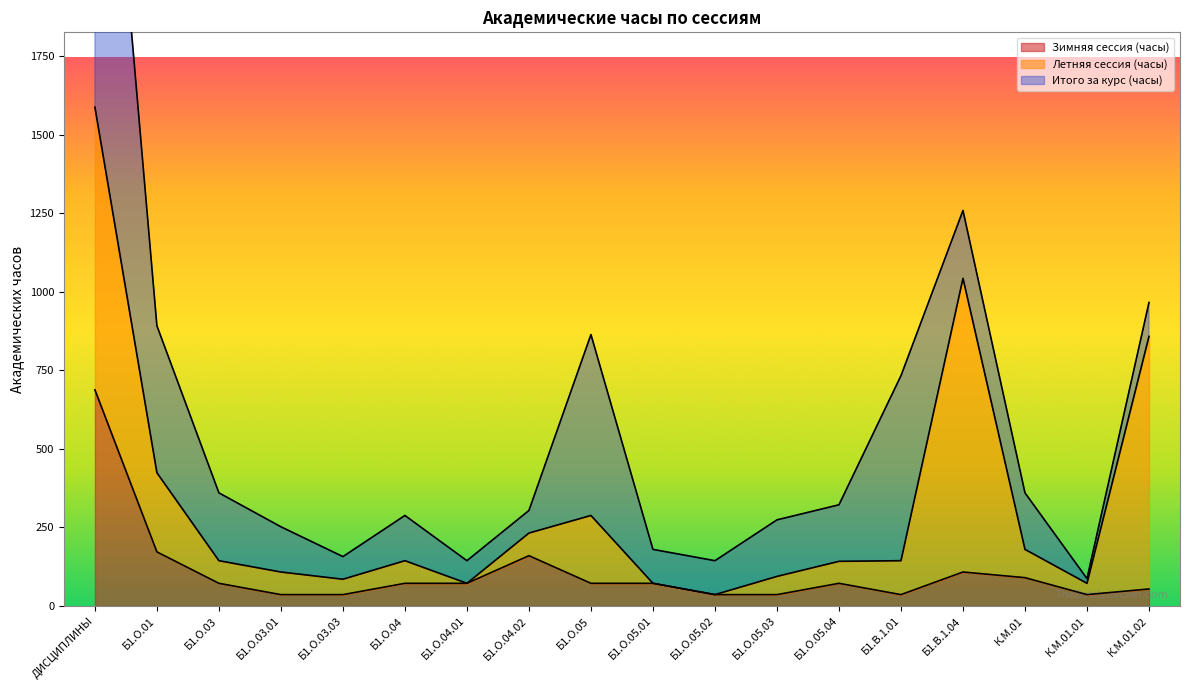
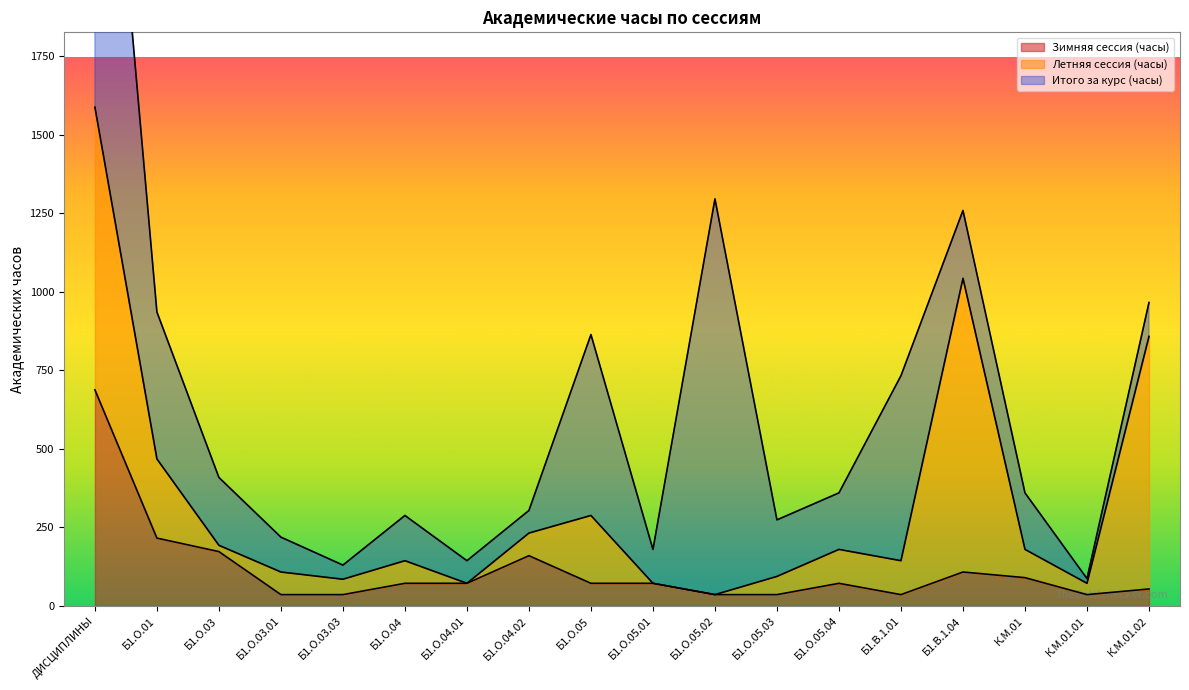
Зимняя сессия (часы), Б1.О.01: 170 -> 220
Зимняя сессия (часы), Б1.О.03: 70 -> 170
Летняя сессия (часы), Б1.О.03: 70 -> 20
Итого за курс (часы), Б1.О.03.01: 140 -> 110
Итого за курс (часы), Б1.О.03.03: 70 -> 50
Итого за курс (часы), Б1.О.05.02: 110 -> 1260
Летняя сессия (часы), Б1.О.05.04: 70 -> 110
